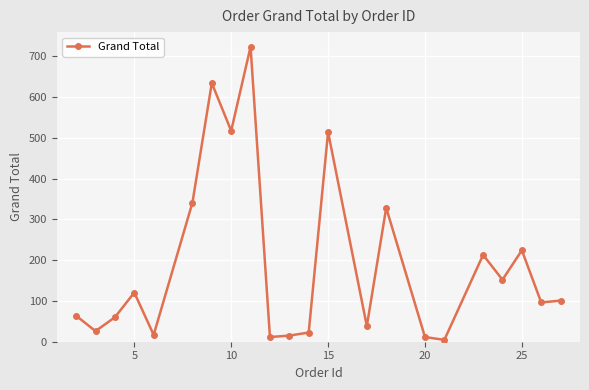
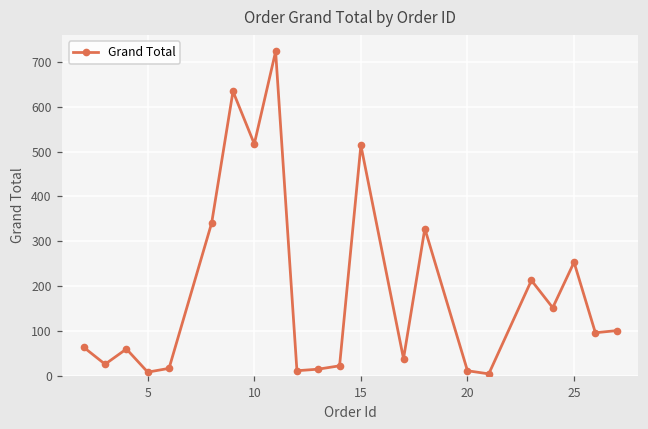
5: 120 -> 10
25: 220 -> 250
